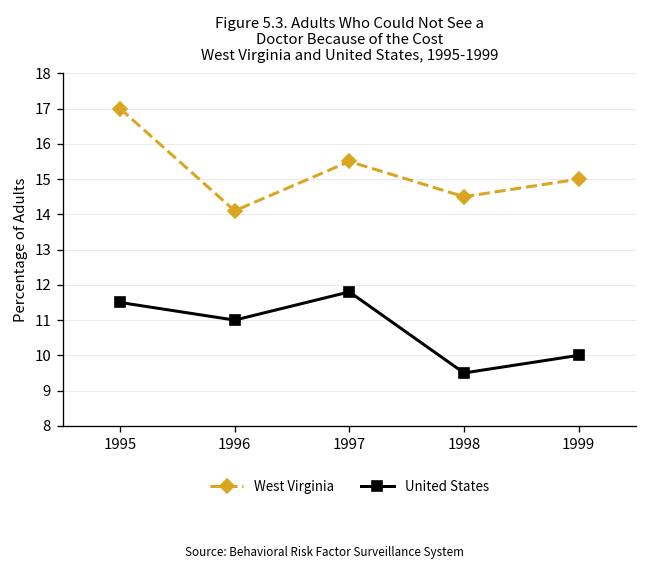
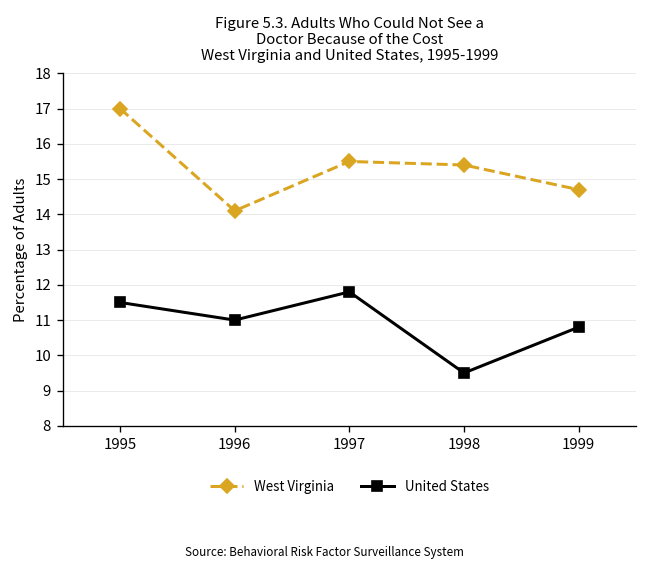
West Virginia, 1998: 14.5 -> 15.4
West Virginia, 1999: 15.0 -> 14.7
United States, 1999: 10.0 -> 10.8
